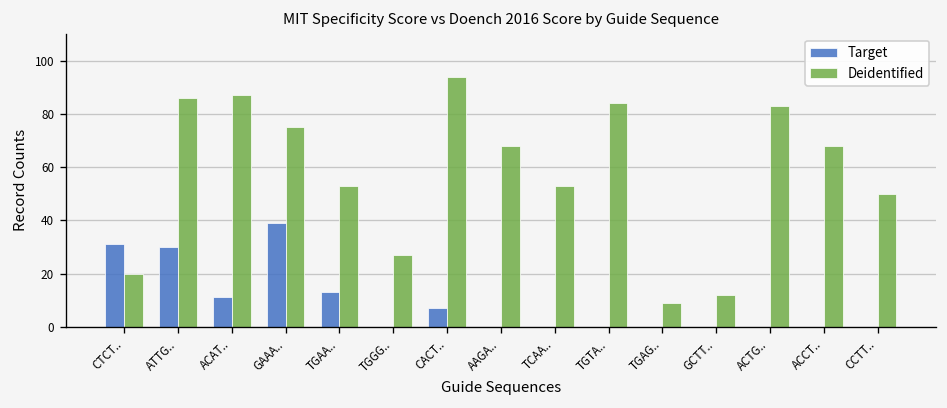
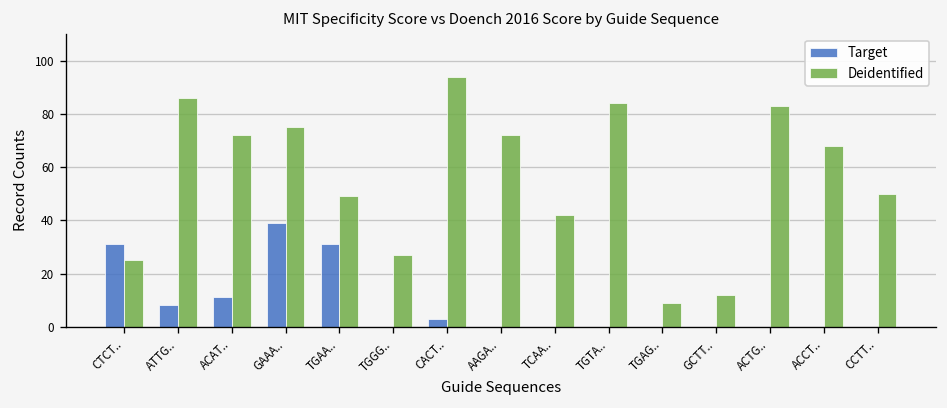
Deidentified, CTCT..: 20 -> 25
Target, ATTG..: 30 -> 8
Deidentified, ACAT..: 87 -> 72
Target, TGAA..: 13 -> 31
Deidentified, TGAA..: 53 -> 49
Target, CACT..: 7 -> 3
Deidentified, AAGA..: 68 -> 72
Deidentified, TCAA..: 53 -> 42
